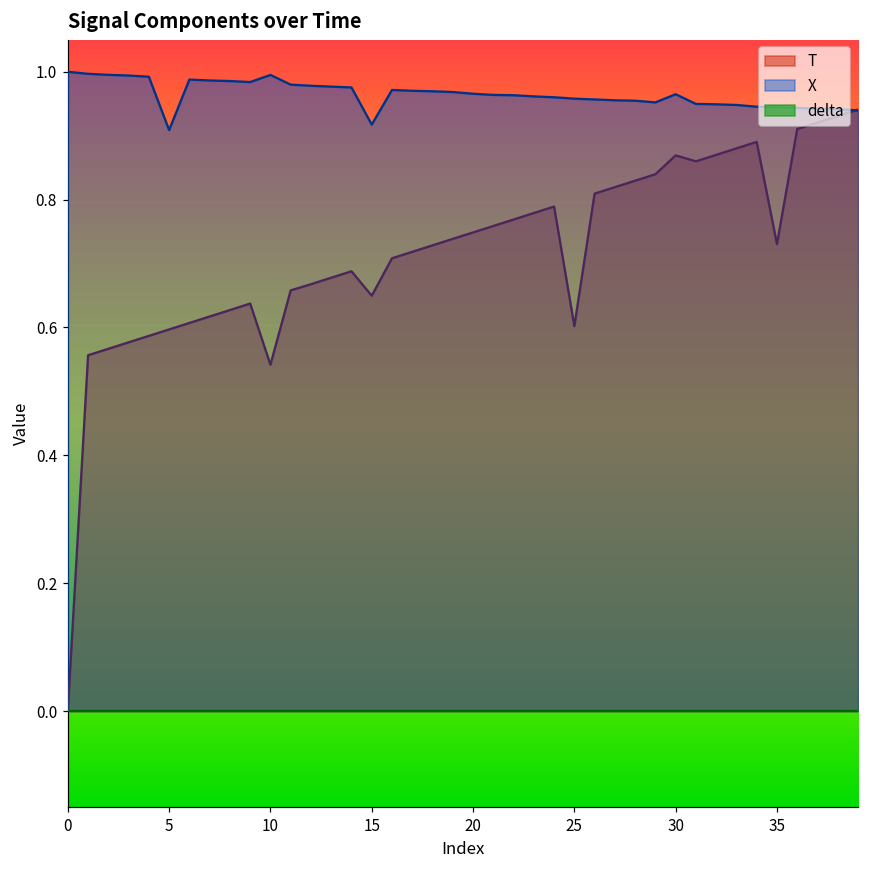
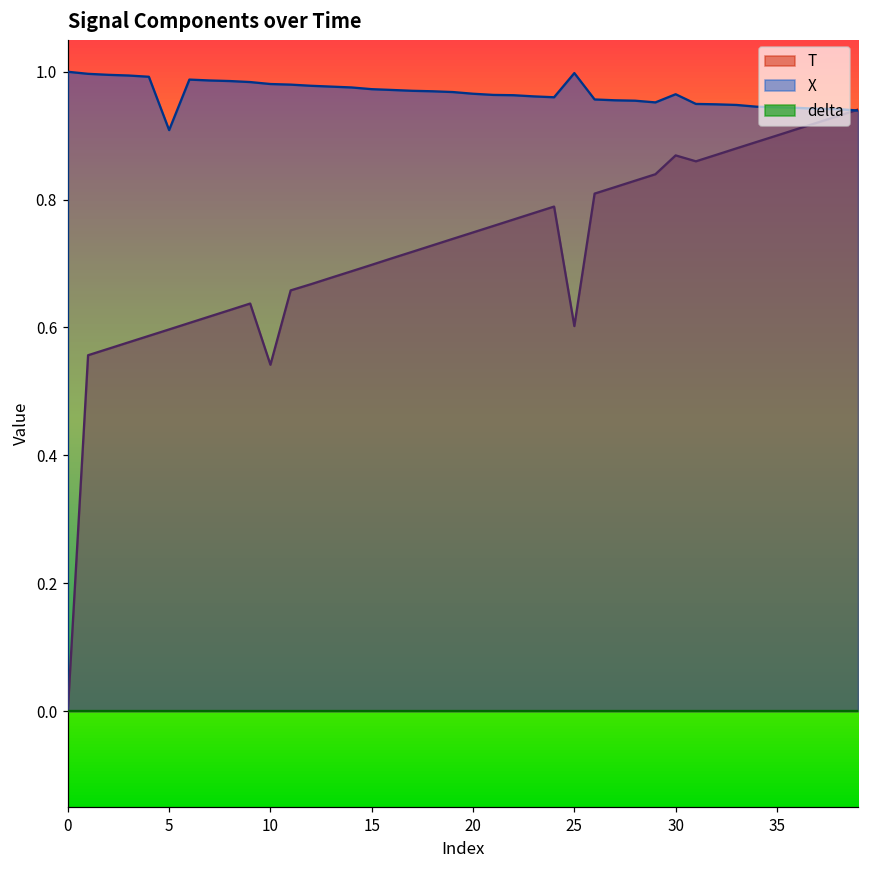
X, 10: 0.99 -> 0.98
T, 15: 0.65 -> 0.70
X, 15: 0.92 -> 0.97
X, 25: 0.96 -> 1.00
T, 35: 0.73 -> 0.90
